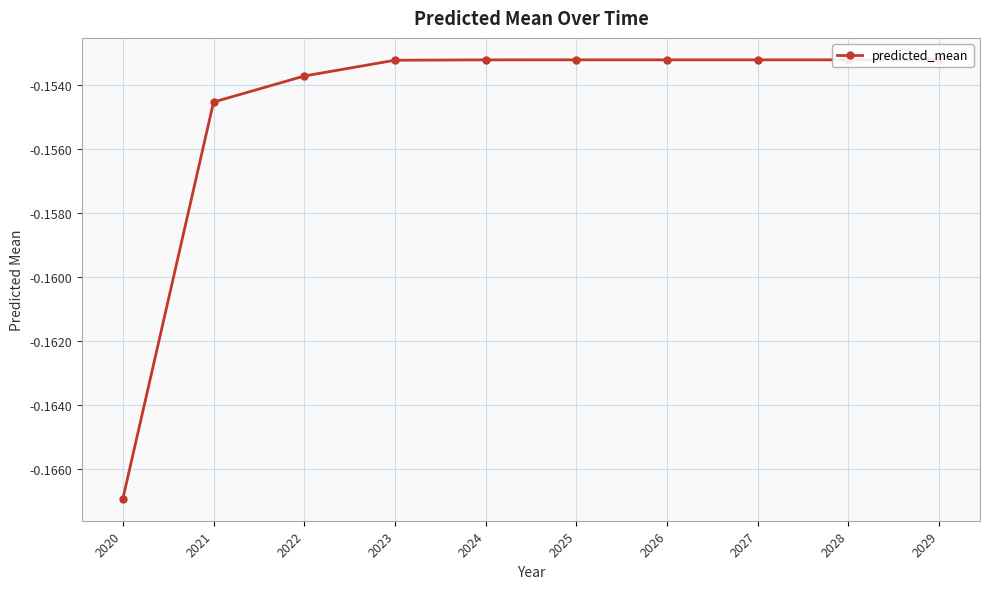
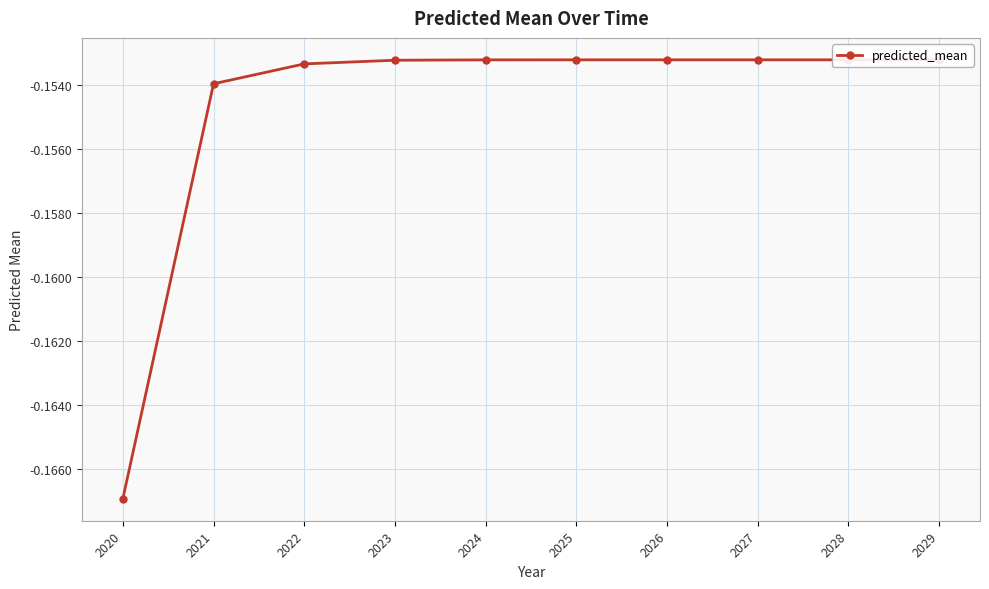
2021: -0.1545 -> -0.1540
2022: -0.1537 -> -0.1533
